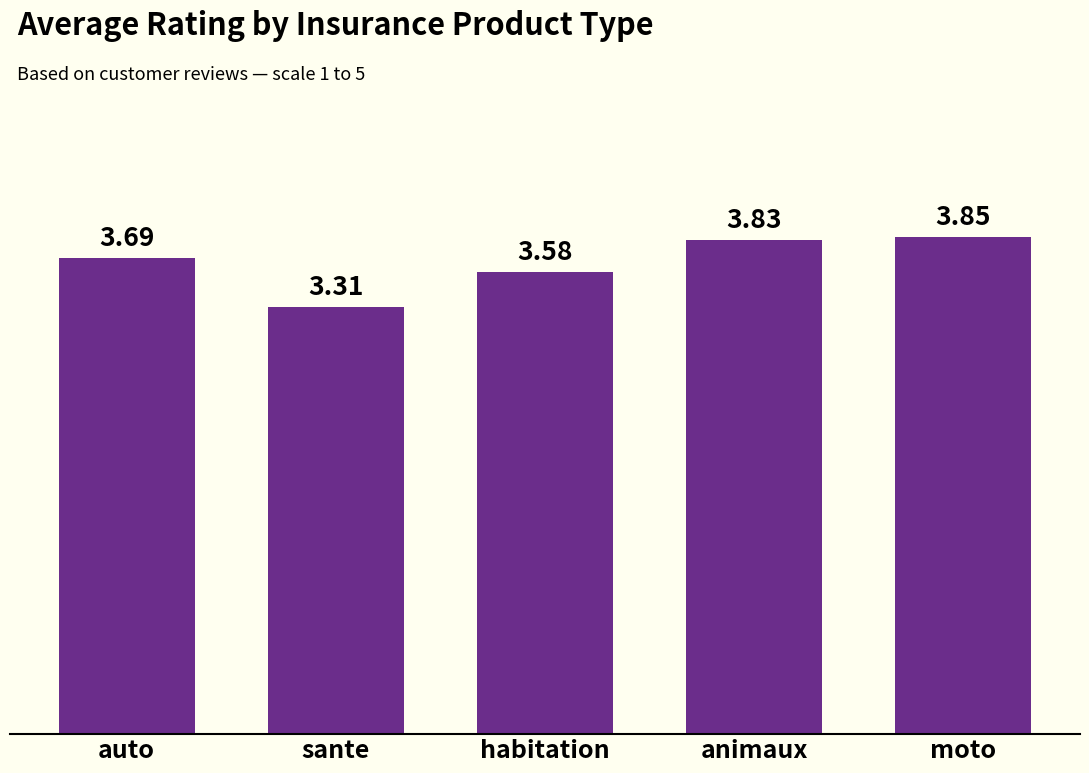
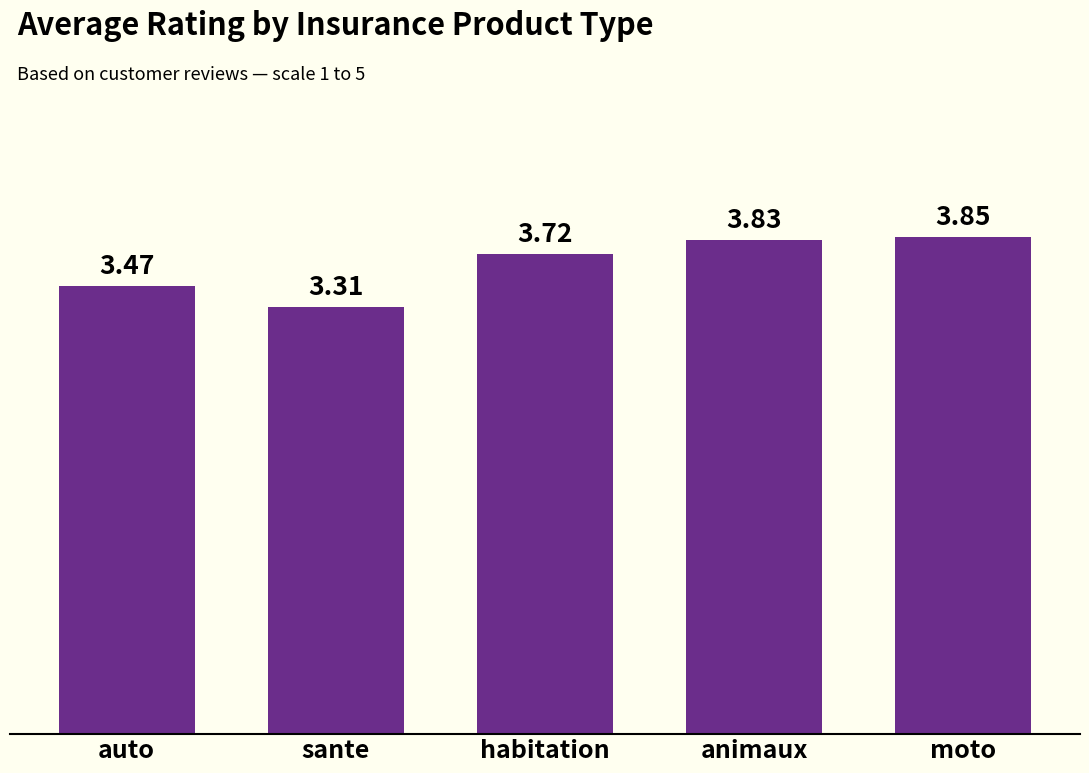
auto: 3.69 -> 3.47
habitation: 3.58 -> 3.72
